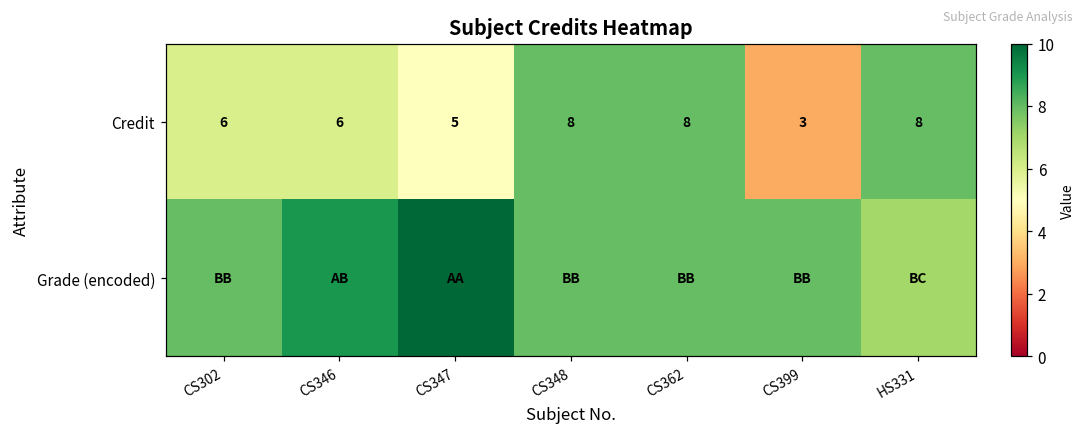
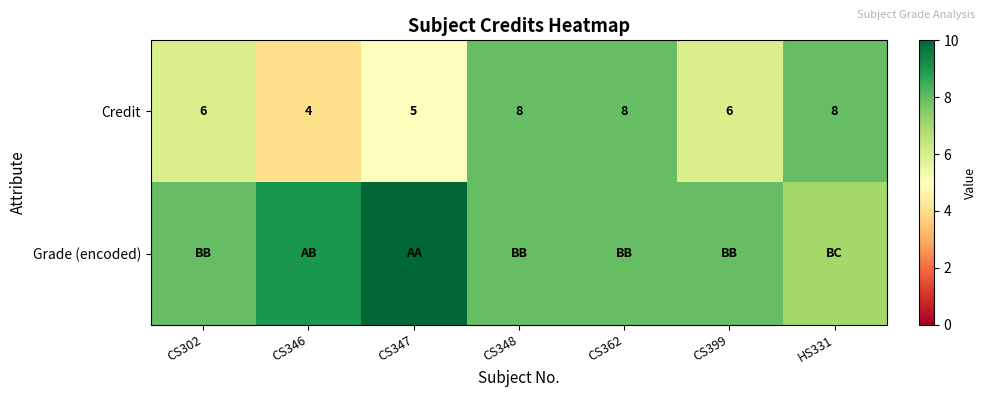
Credit, CS346: 6 -> 4
Credit, CS399: 3 -> 6
